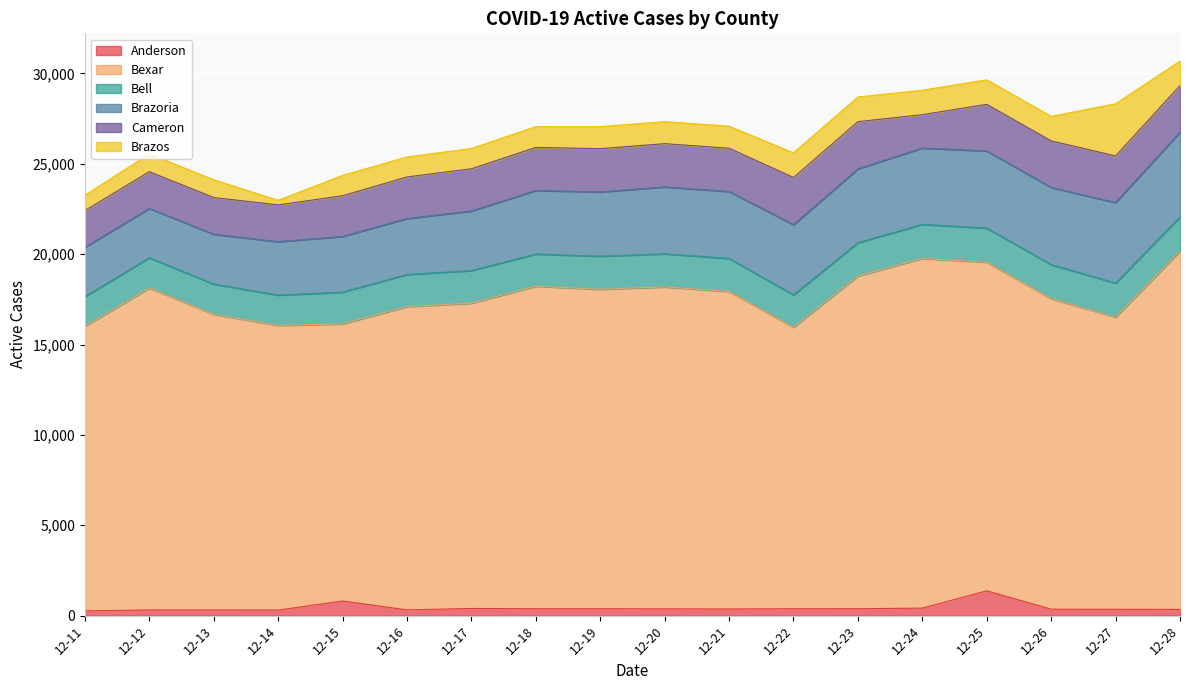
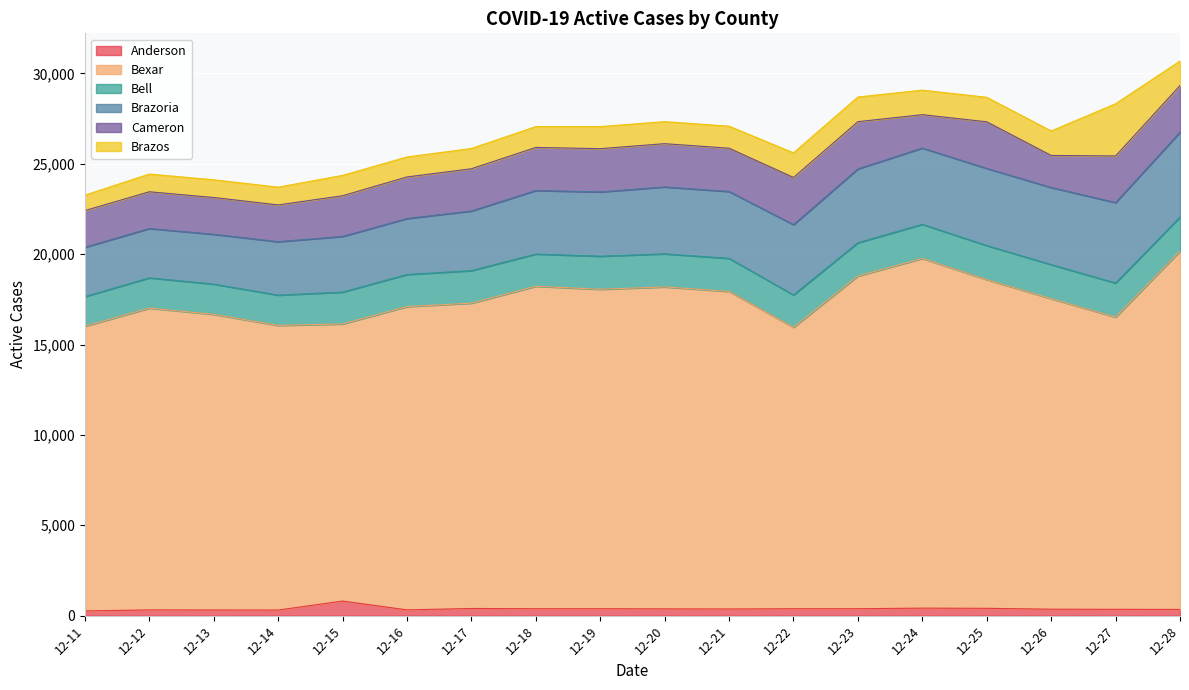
Bexar, 12-12: 17,800 -> 16,700
Brazos, 12-14: 300 -> 1,000
Anderson, 12-25: 1,400 -> 400
Cameron, 12-26: 2,600 -> 1,800
